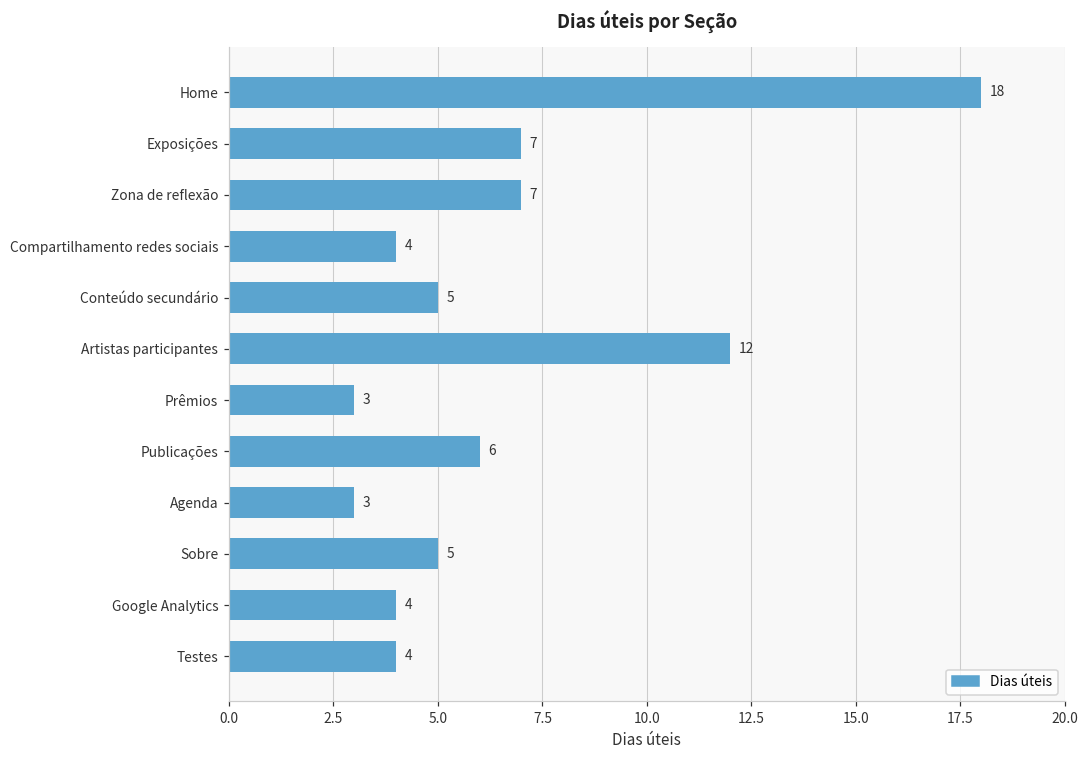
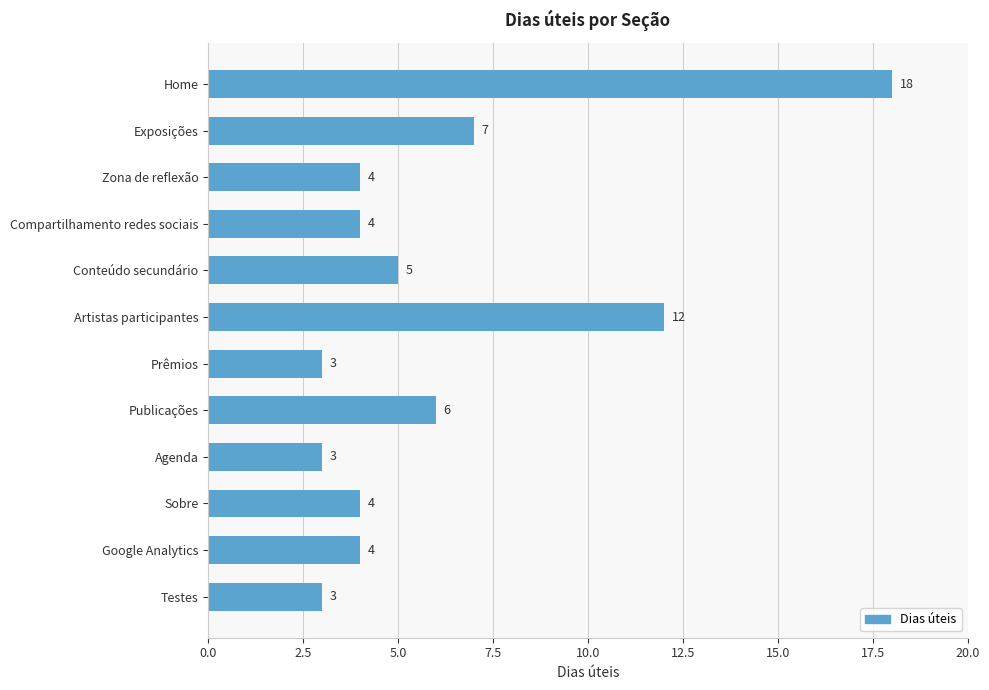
Zona de reflexão: 7 -> 4
Sobre: 5 -> 4
Testes: 4 -> 3
